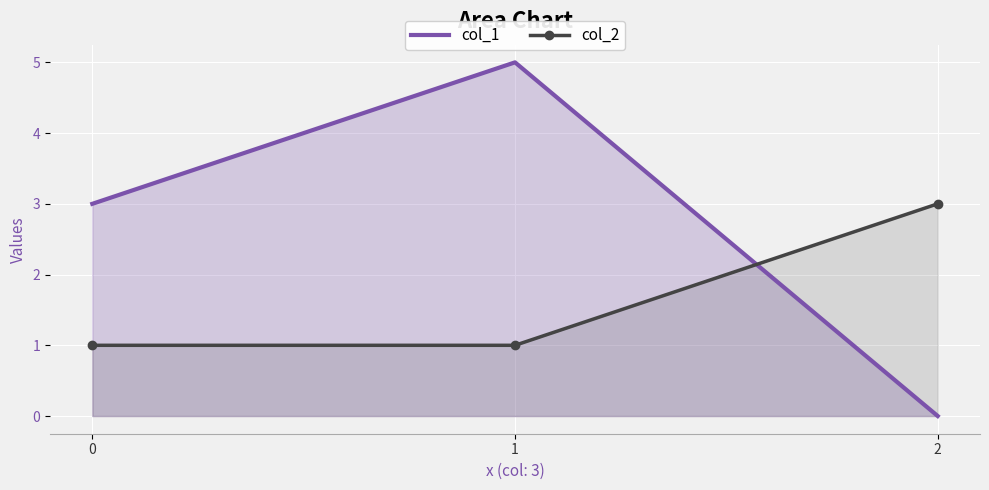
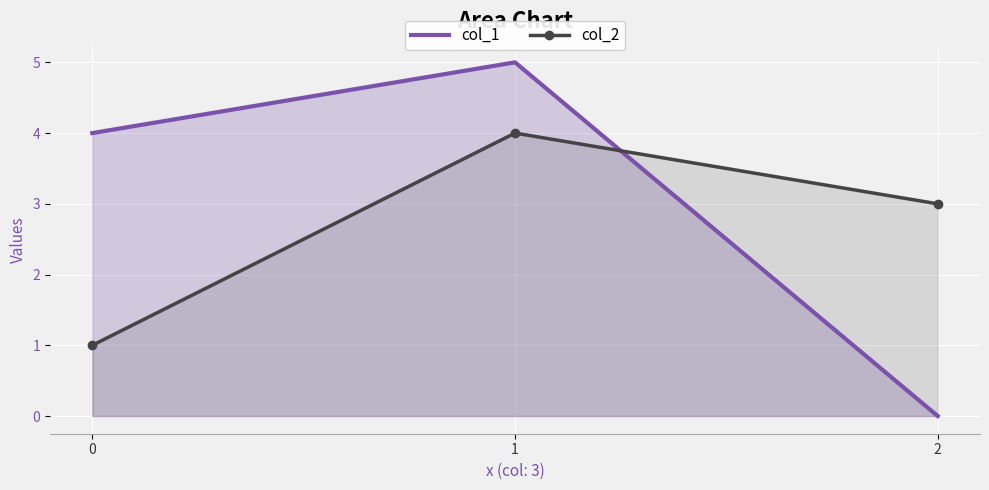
col_1, 0: 3 -> 4
col_2, 1: 1 -> 4
